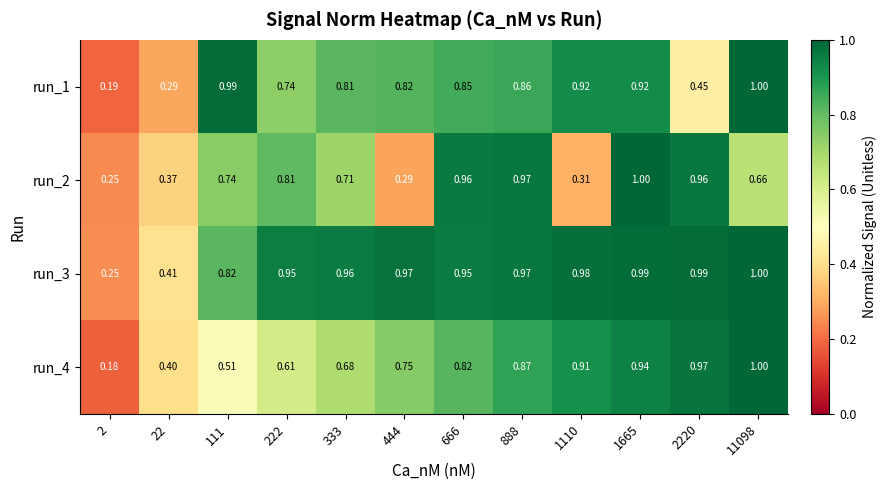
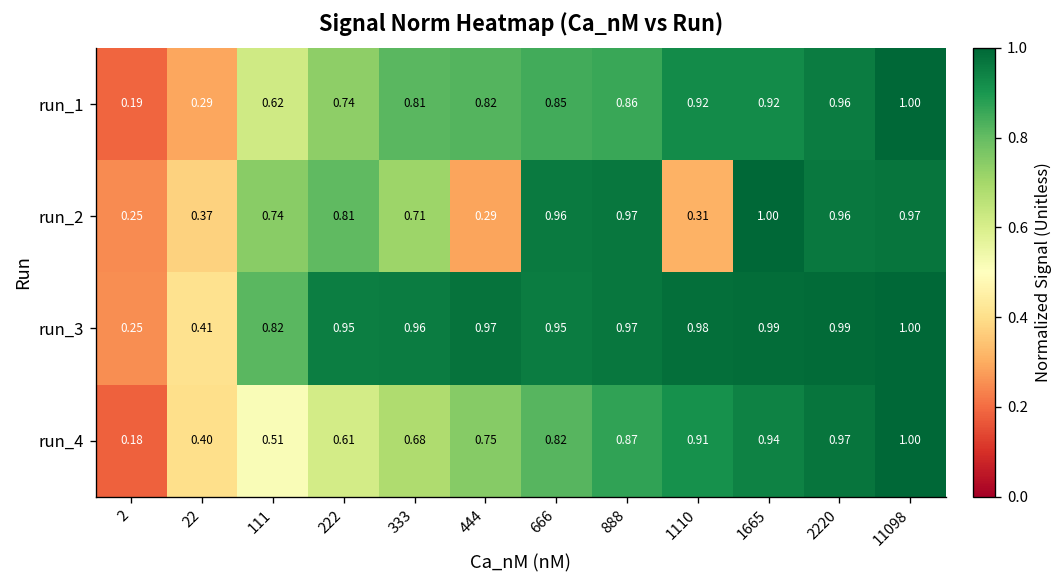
run_1, 111: 0.99 -> 0.62
run_1, 2220: 0.45 -> 0.96
run_2, 11098: 0.66 -> 0.97
